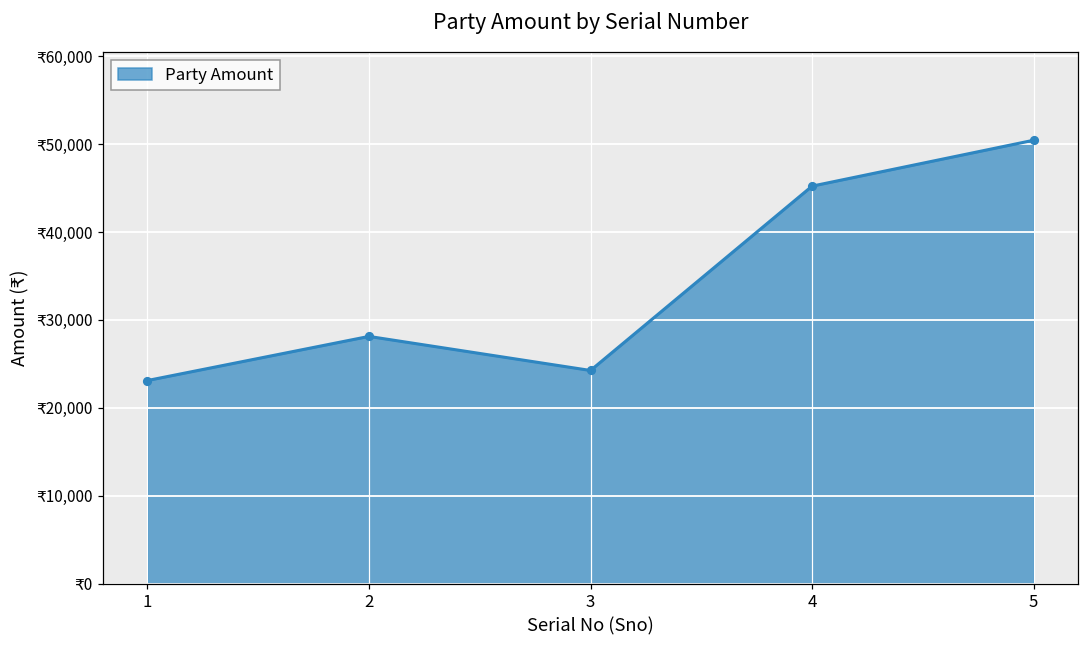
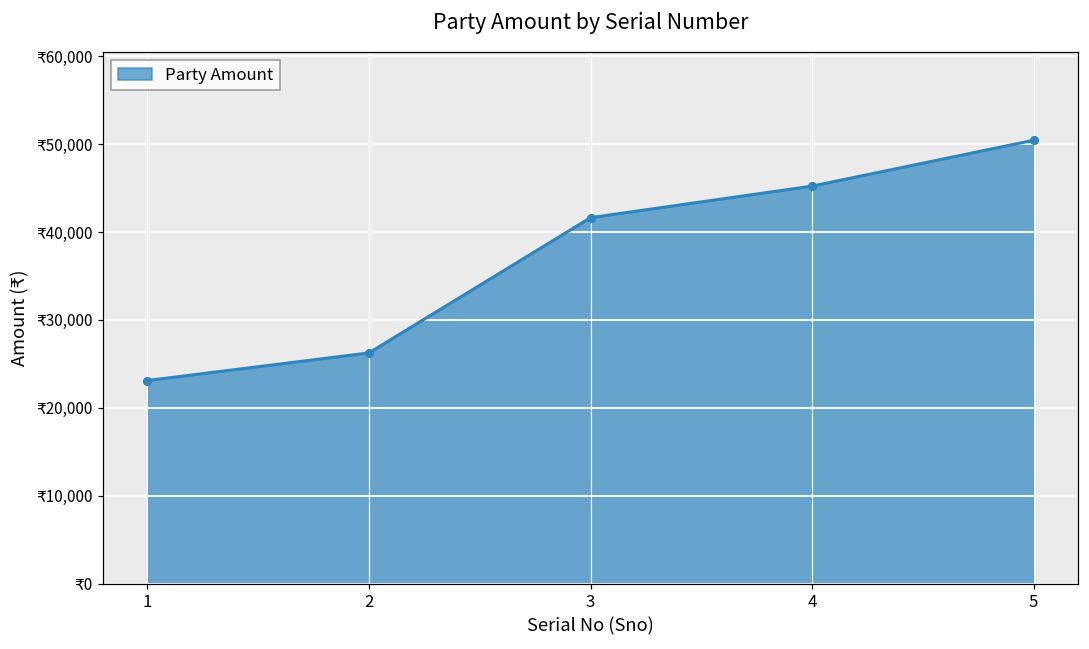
2: ₹28,000 -> ₹26,000
3: ₹24,000 -> ₹42,000
